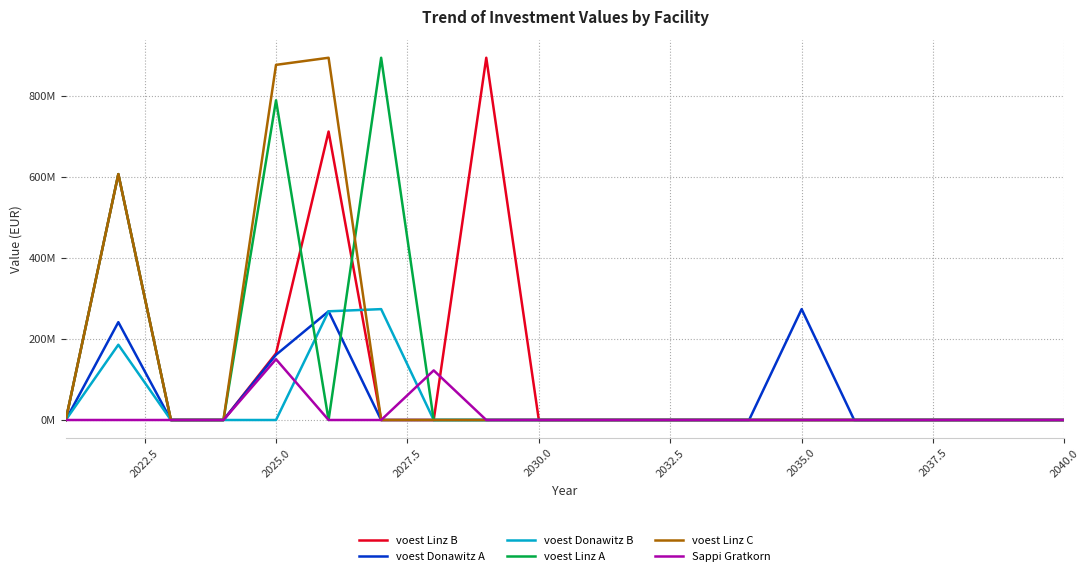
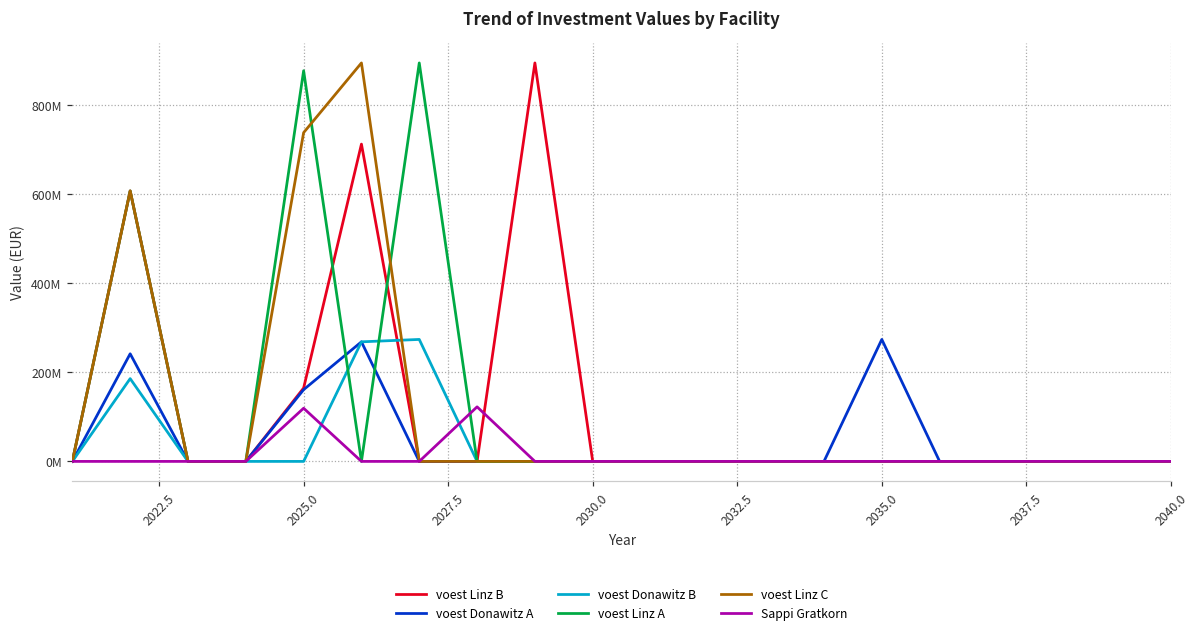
voest Linz A, 2025.0: 790000000 -> 880000000
voest Linz C, 2025.0: 880000000 -> 740000000
Sappi Gratkorn, 2025.0: 150000000 -> 120000000
